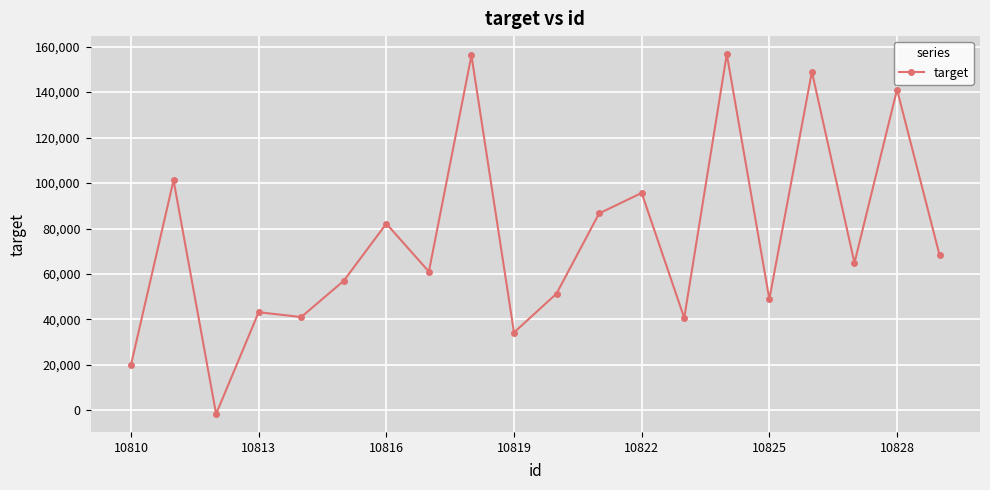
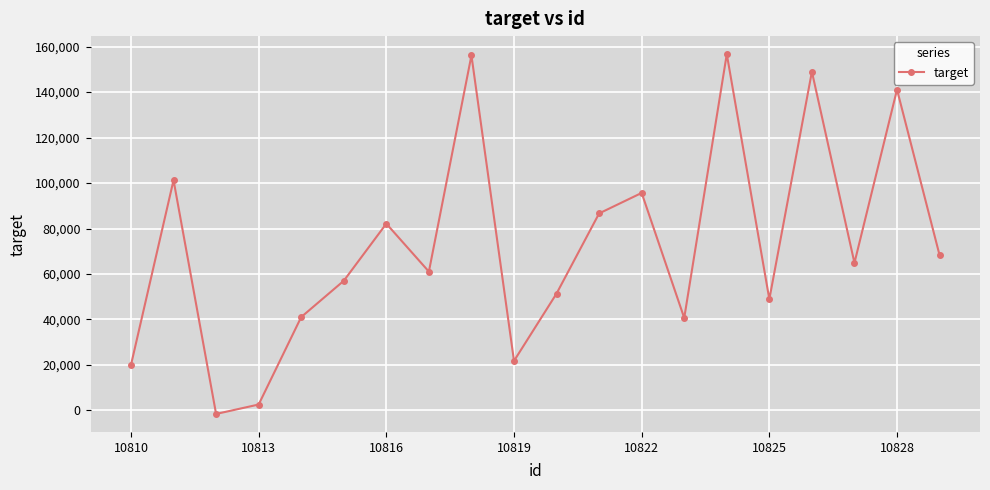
10813: 43,000 -> 3,000
10819: 34,000 -> 22,000
